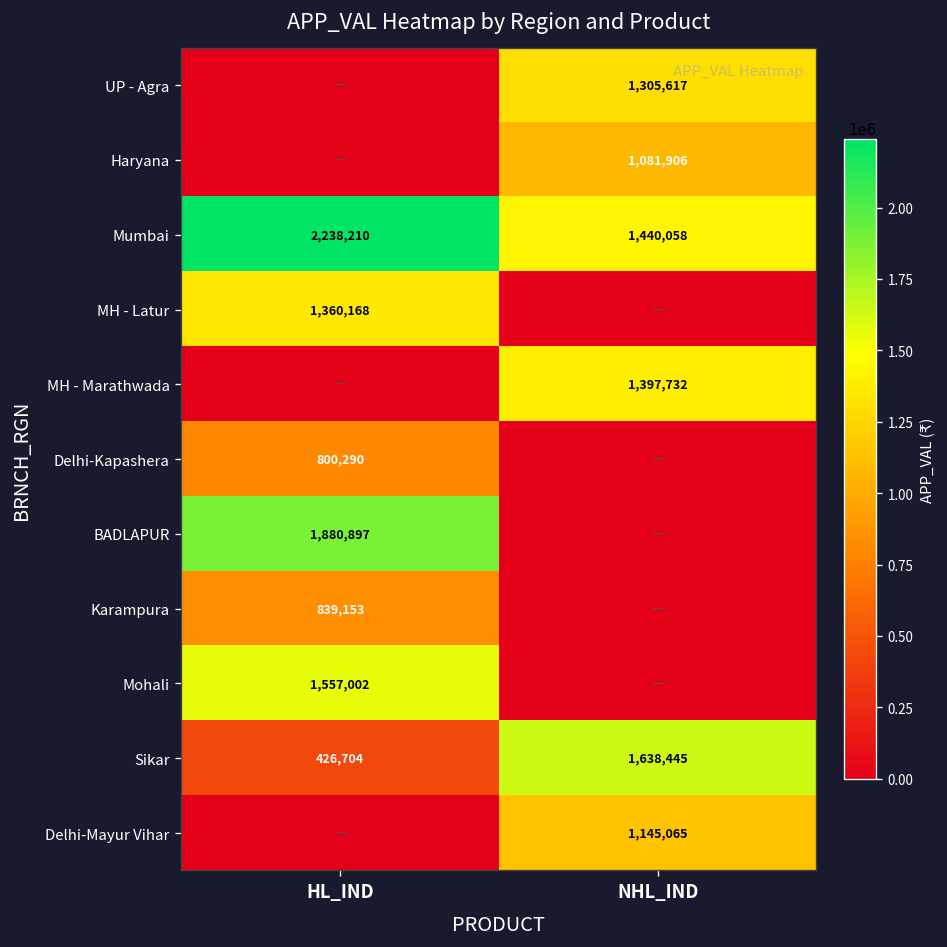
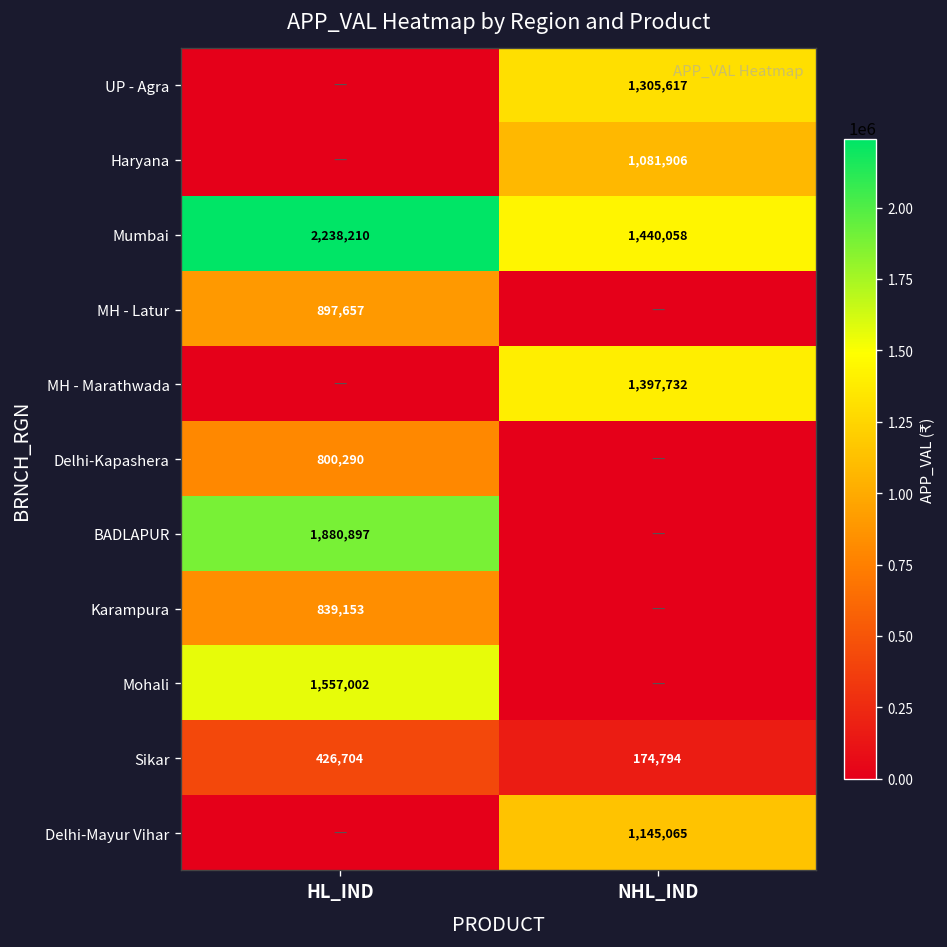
MH - Latur, HL_IND: 1,360,168 -> 897,657
Sikar, NHL_IND: 1,638,445 -> 174,794
